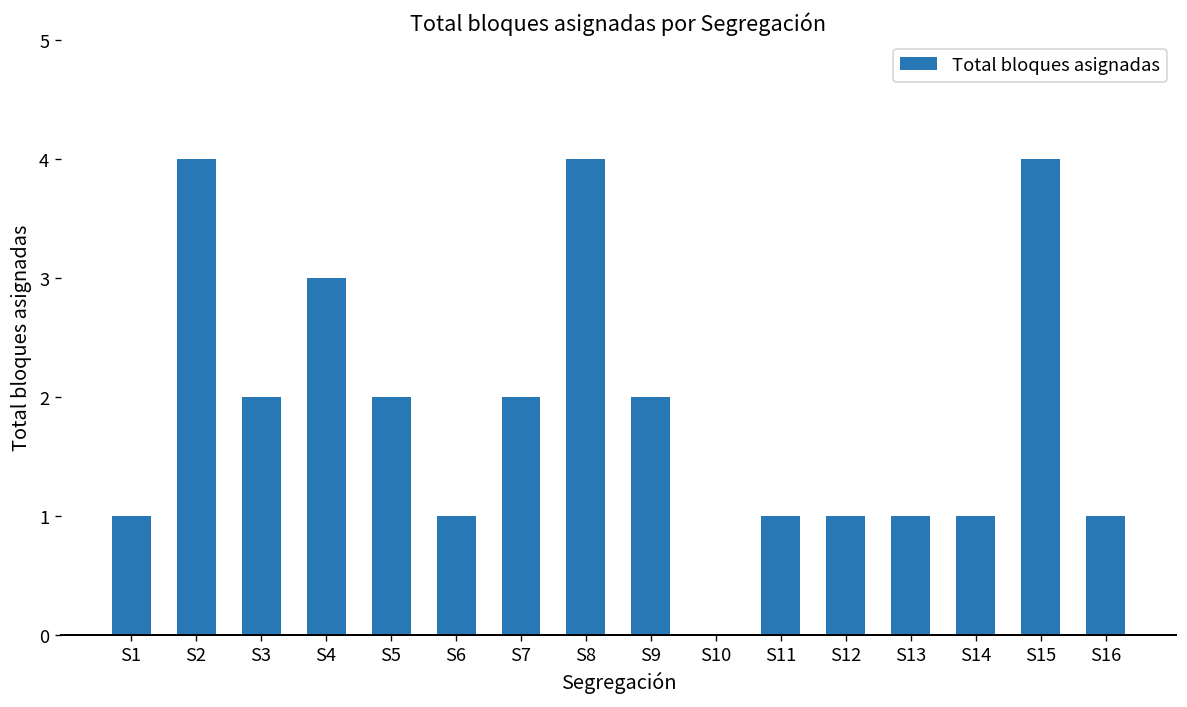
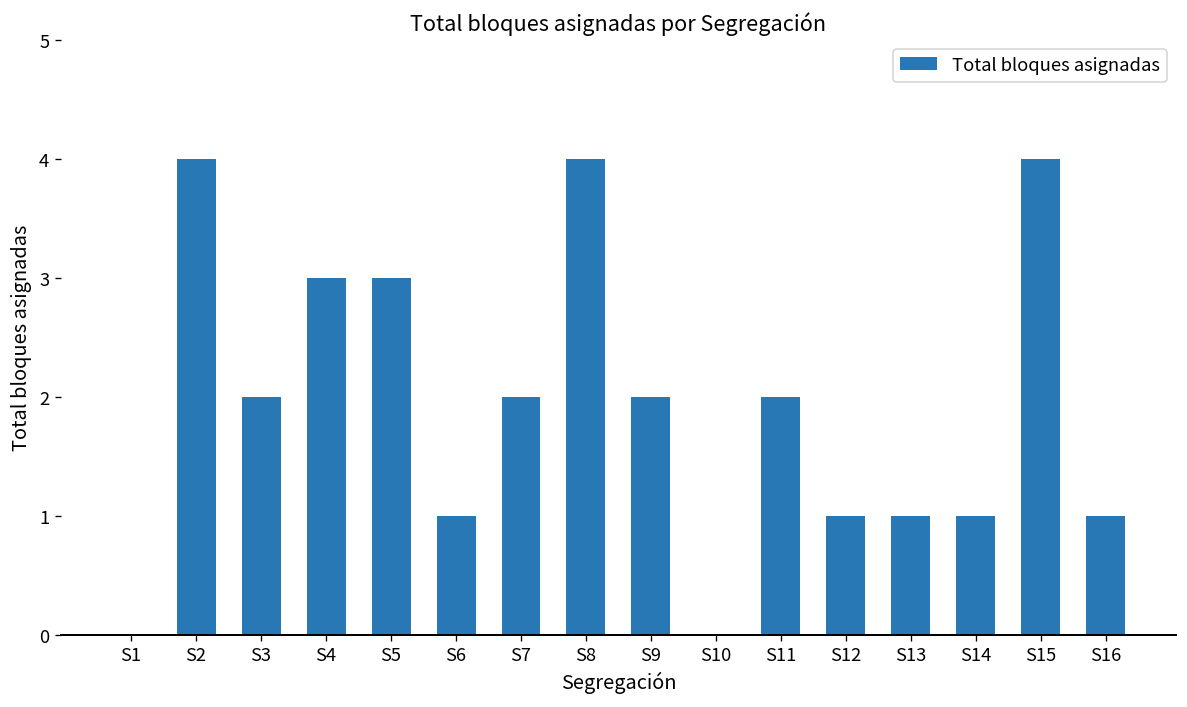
S1: 1 -> 0
S5: 2 -> 3
S11: 1 -> 2
